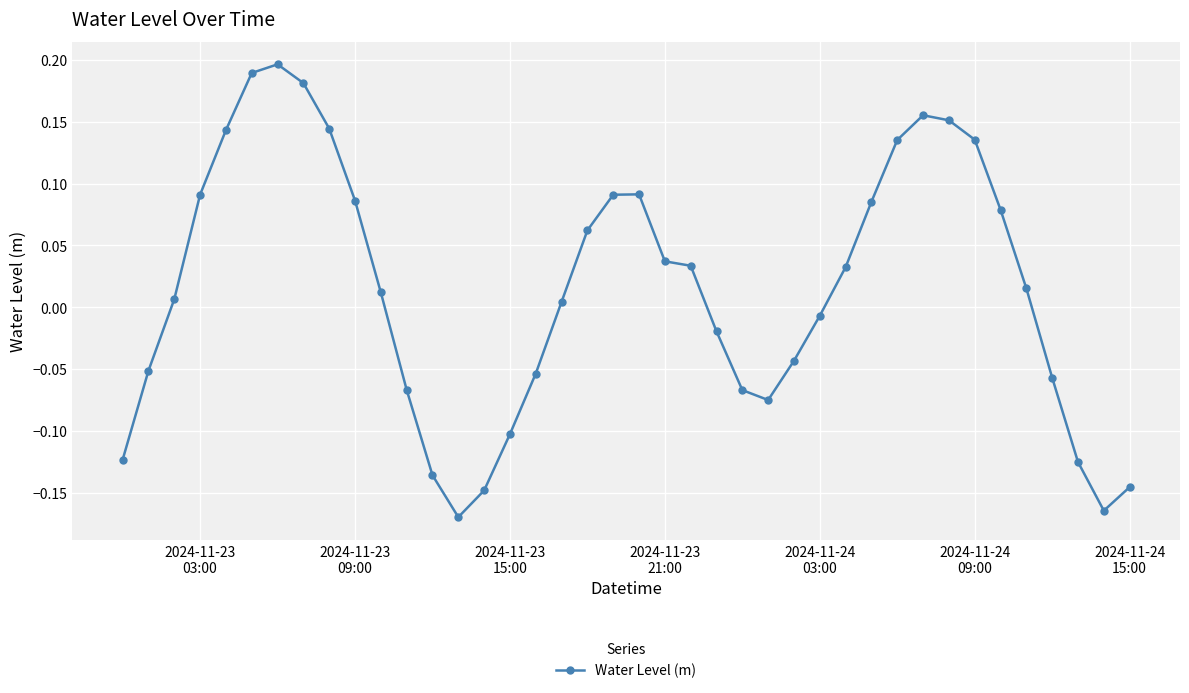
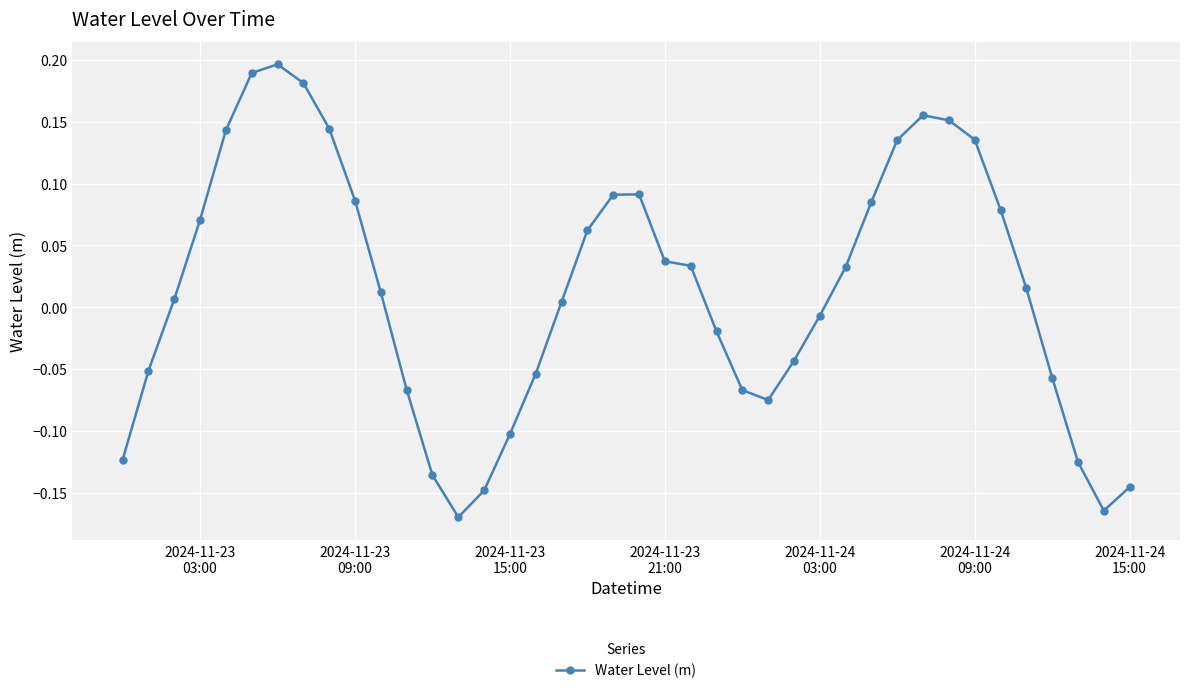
2024-11-23 03:00: 0.091 -> 0.071
